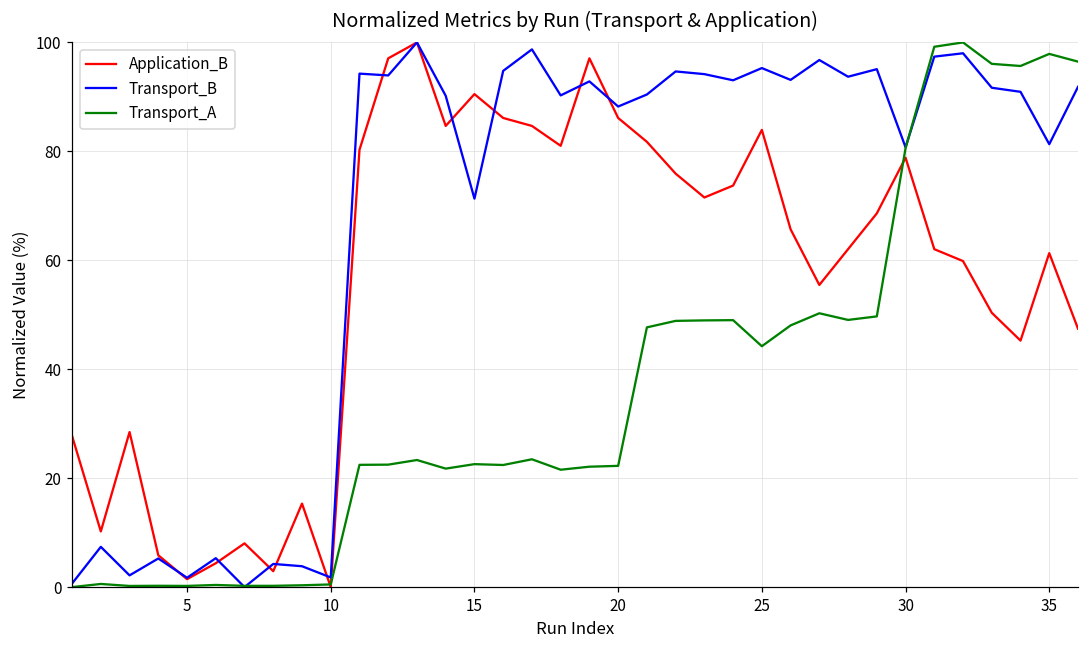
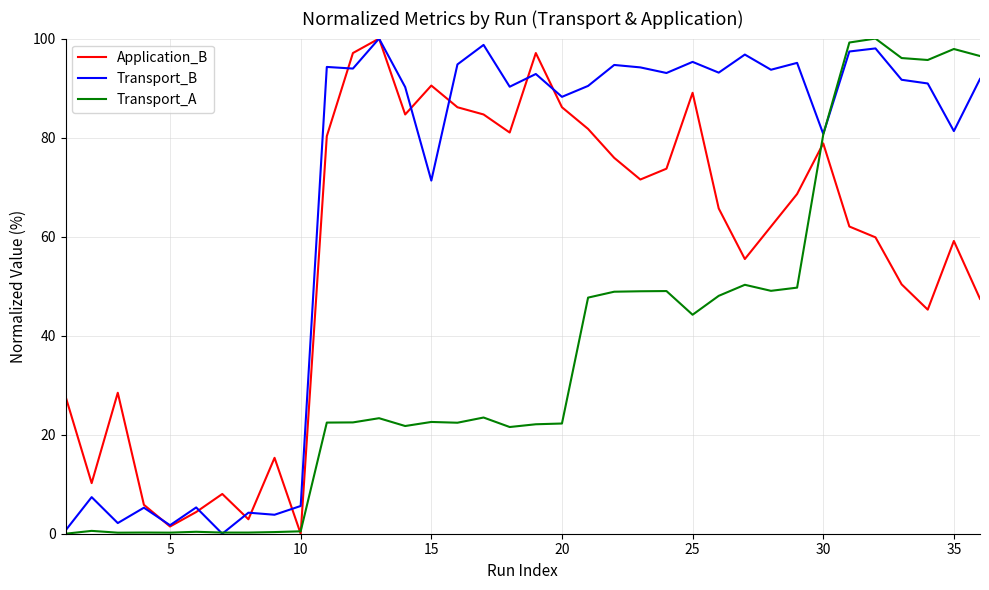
Transport_B, 10: 2 -> 6
Application_B, 25: 84 -> 89
Application_B, 35: 61 -> 59
